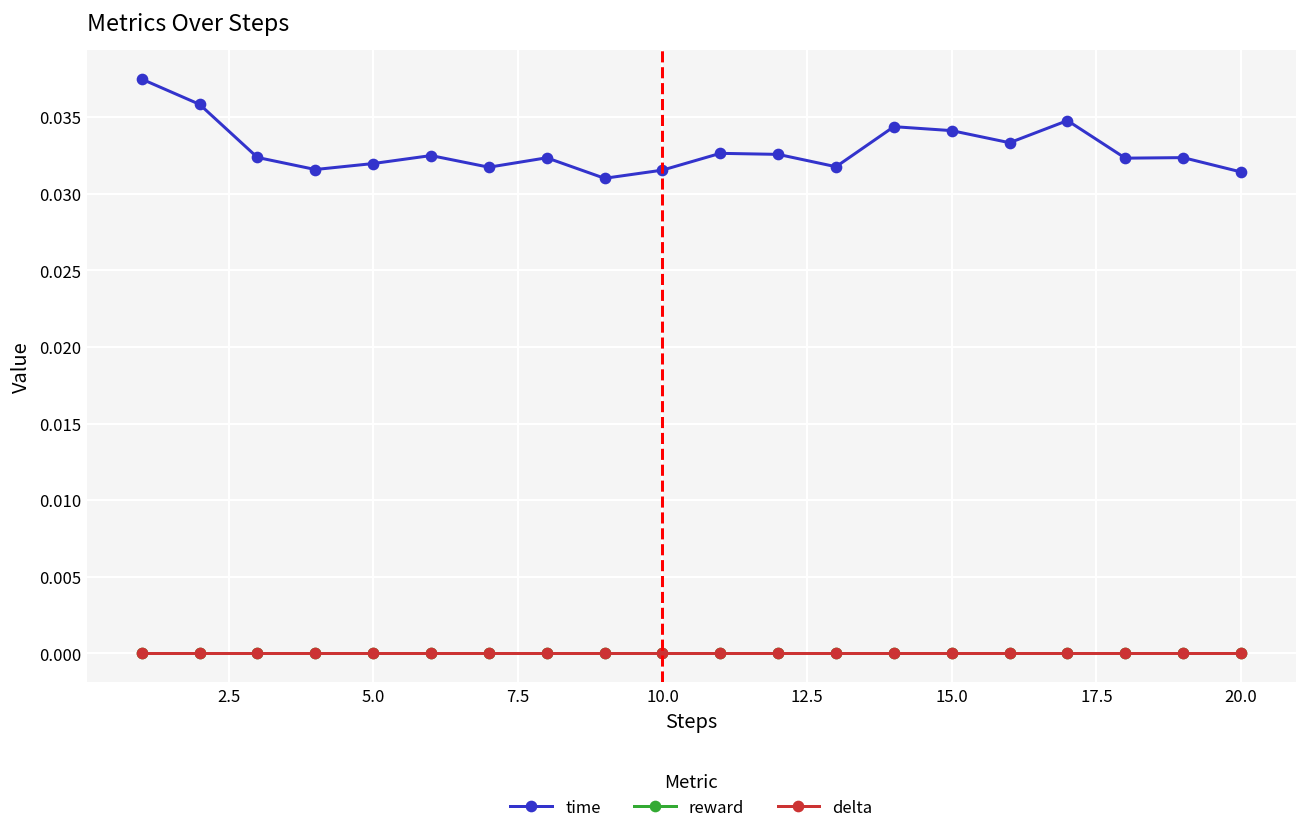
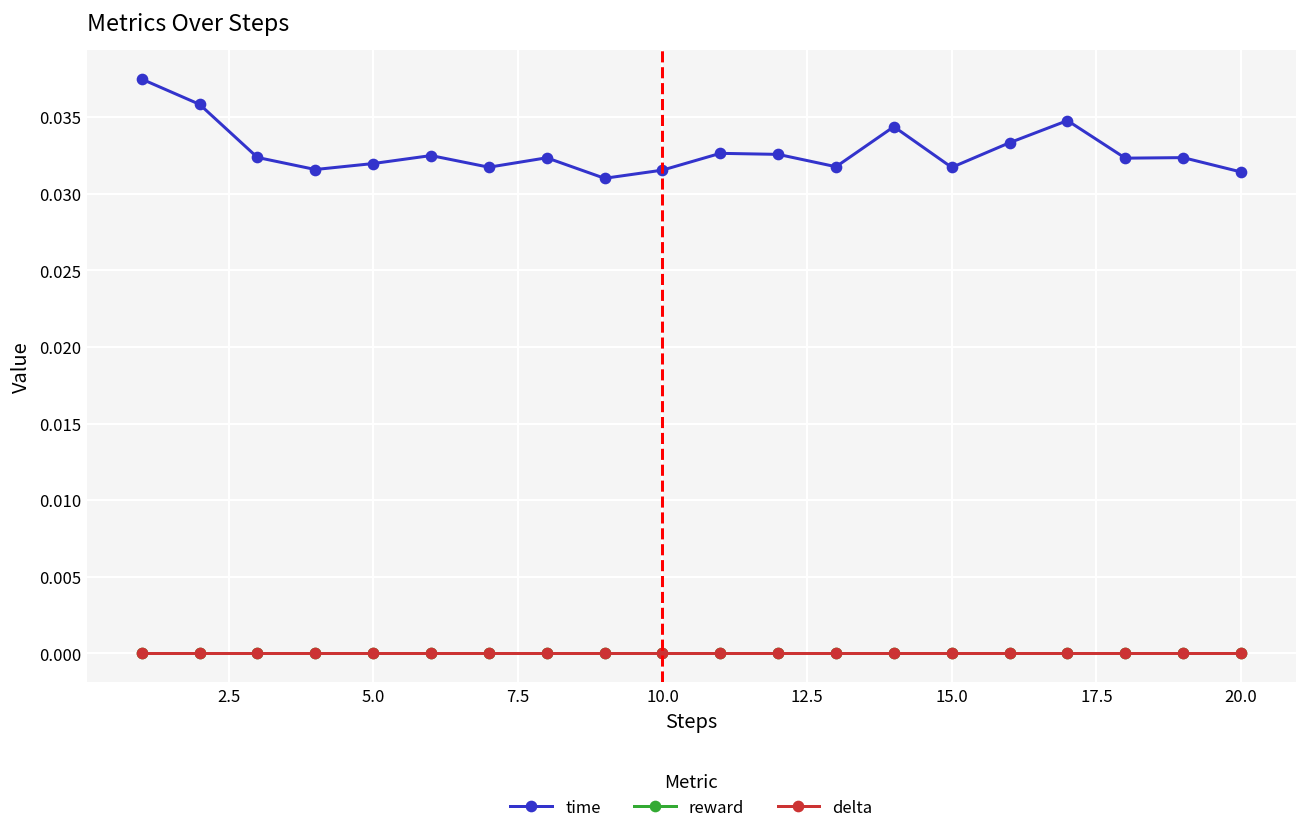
time, 15.0: 0.0341 -> 0.0317
